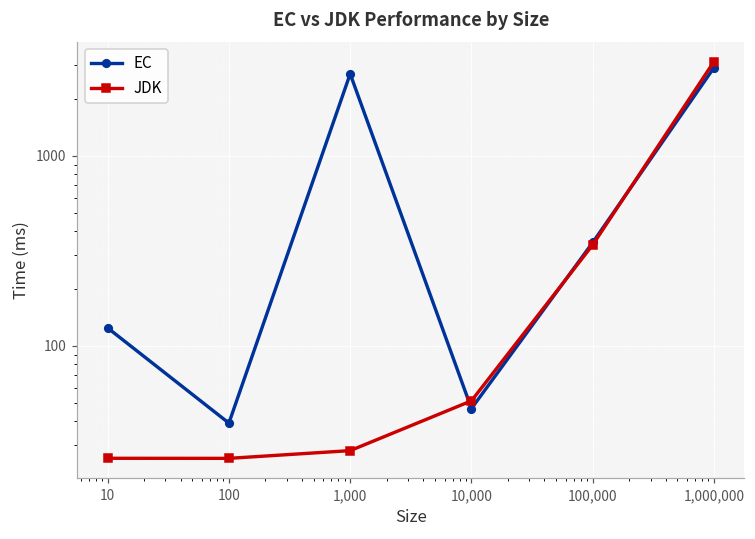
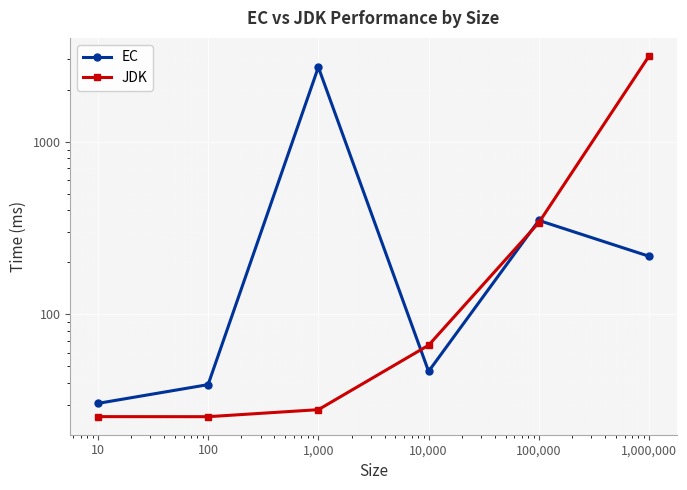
EC, 10: 120 -> 31
JDK, 10,000: 51 -> 66
EC, 1,000,000: 2900 -> 220
